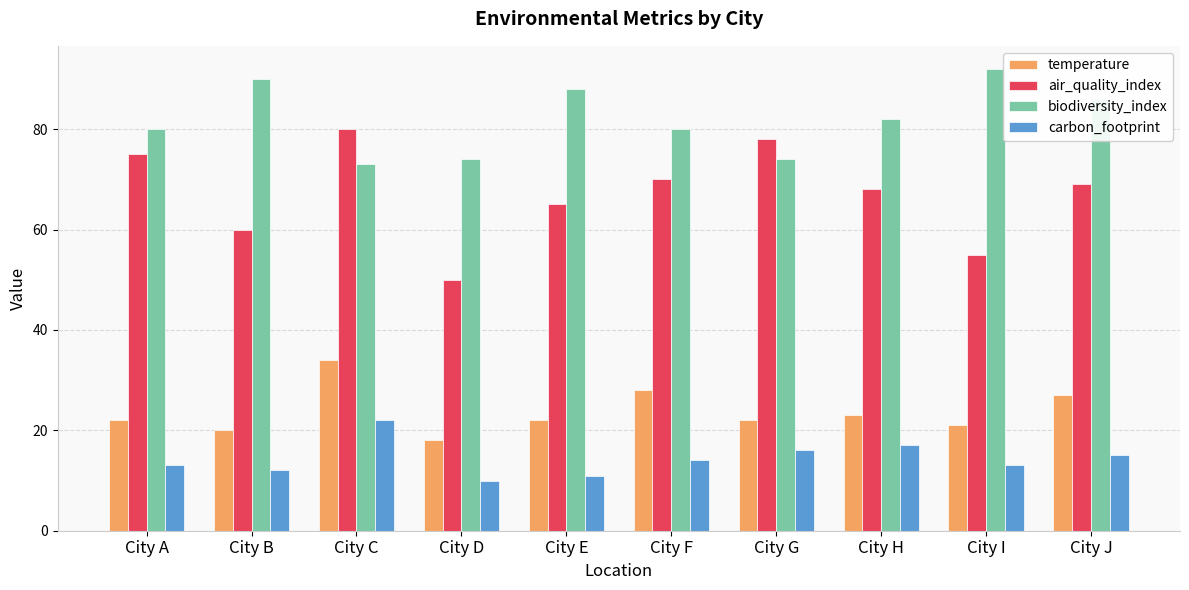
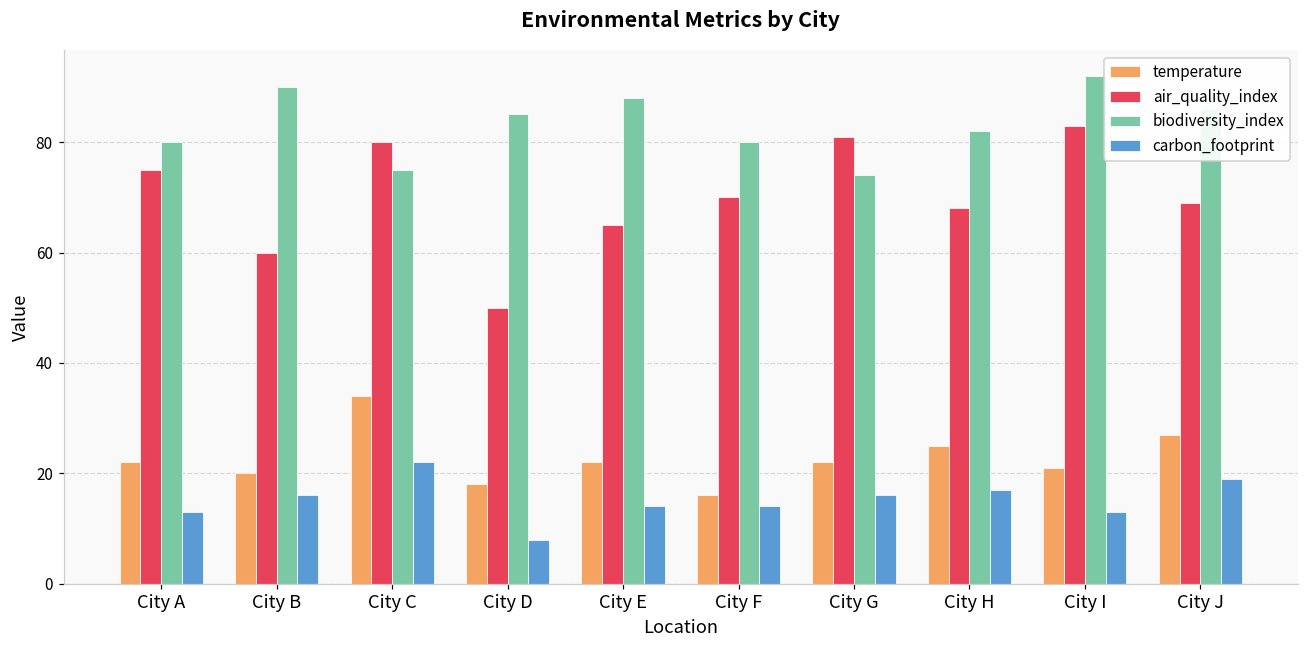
carbon_footprint, City B: 12 -> 16
biodiversity_index, City C: 73 -> 75
biodiversity_index, City D: 74 -> 85
carbon_footprint, City D: 10 -> 8
carbon_footprint, City E: 11 -> 14
temperature, City F: 28 -> 16
air_quality_index, City G: 78 -> 81
temperature, City H: 23 -> 25
air_quality_index, City I: 55 -> 83
carbon_footprint, City J: 15 -> 19
